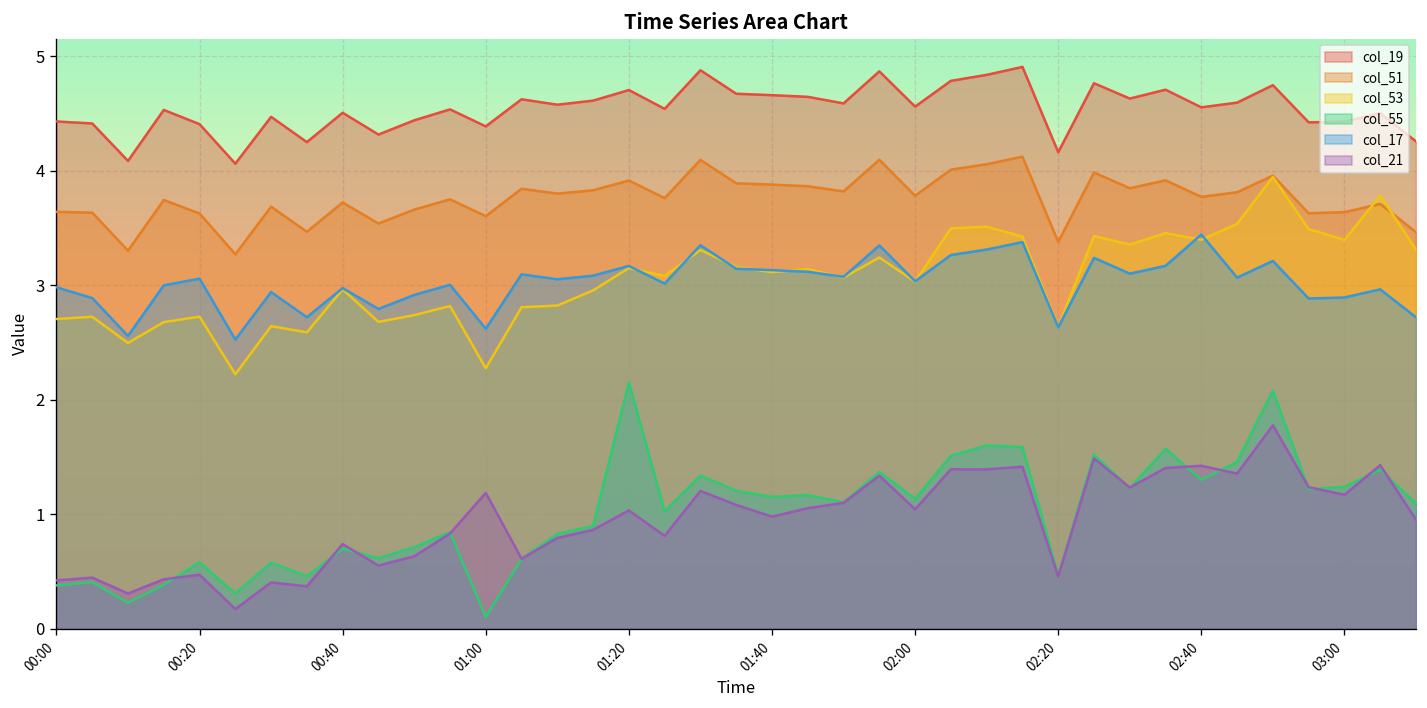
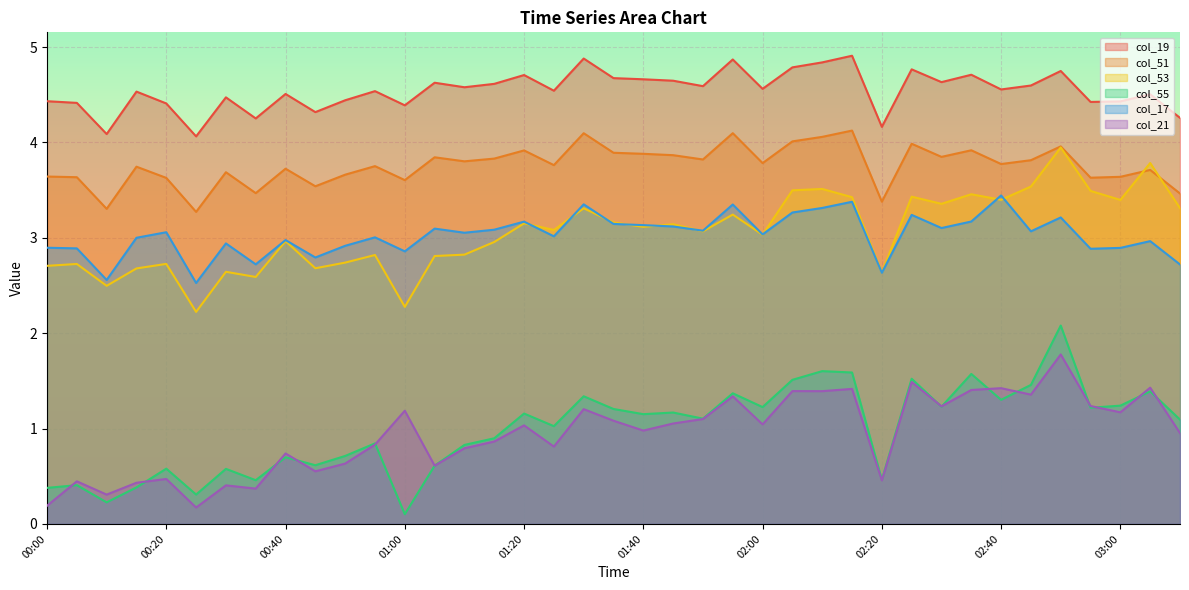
col_17, 00:00: 3.0 -> 2.9
col_21, 00:00: 0.4 -> 0.2
col_17, 01:00: 2.6 -> 2.9
col_55, 01:20: 2.2 -> 1.2
col_55, 02:00: 1.1 -> 1.2
